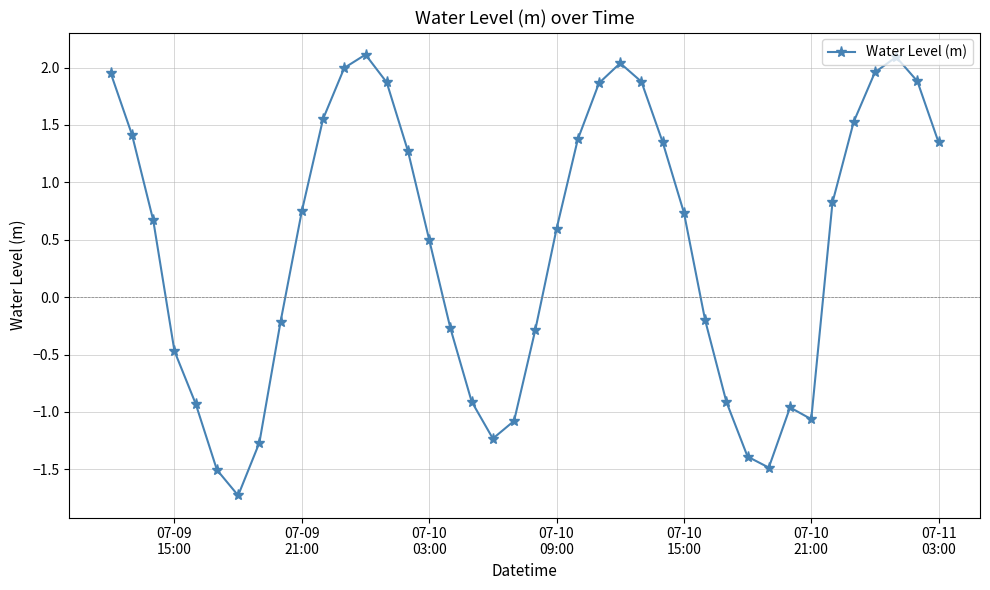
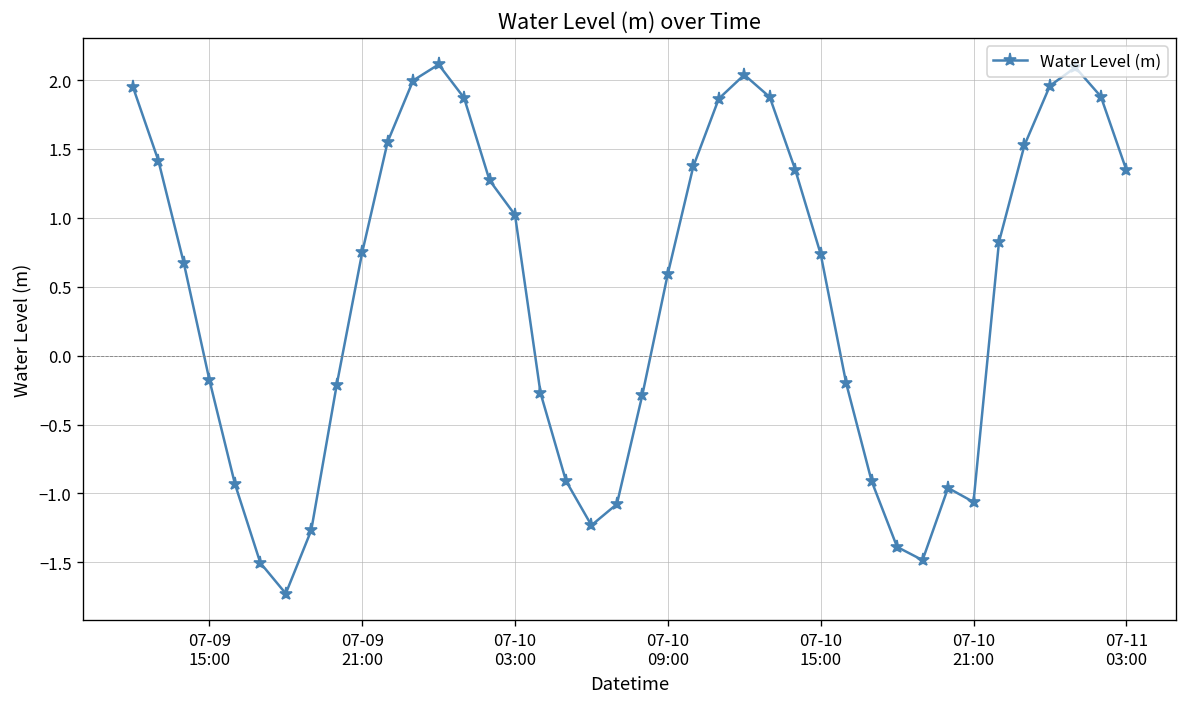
07-09 15:00: -0.47 -> -0.18
07-10 03:00: 0.50 -> 1.02
